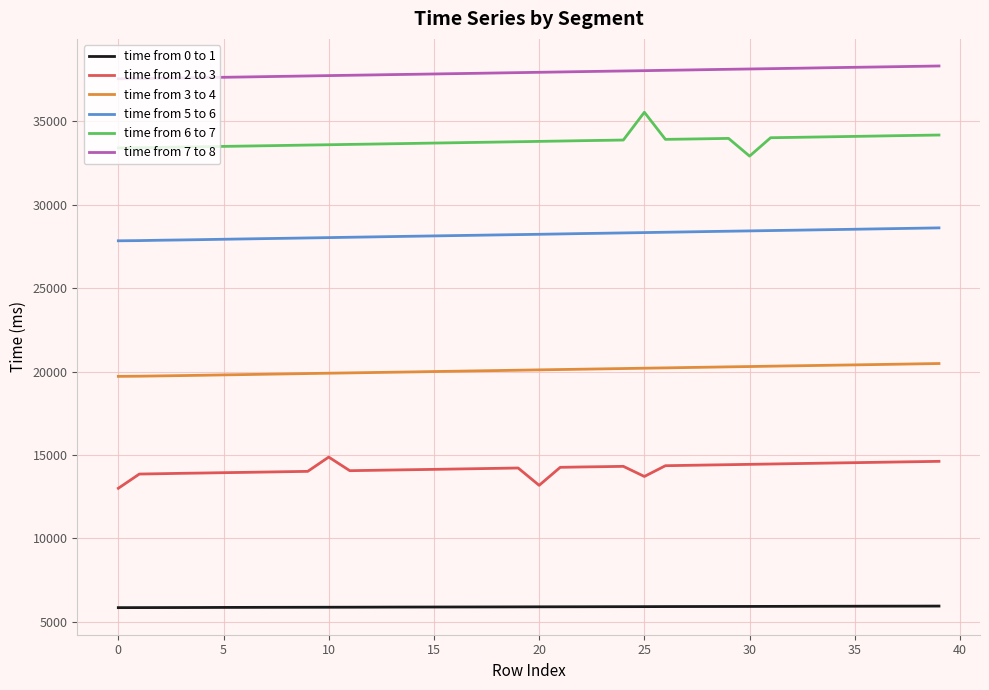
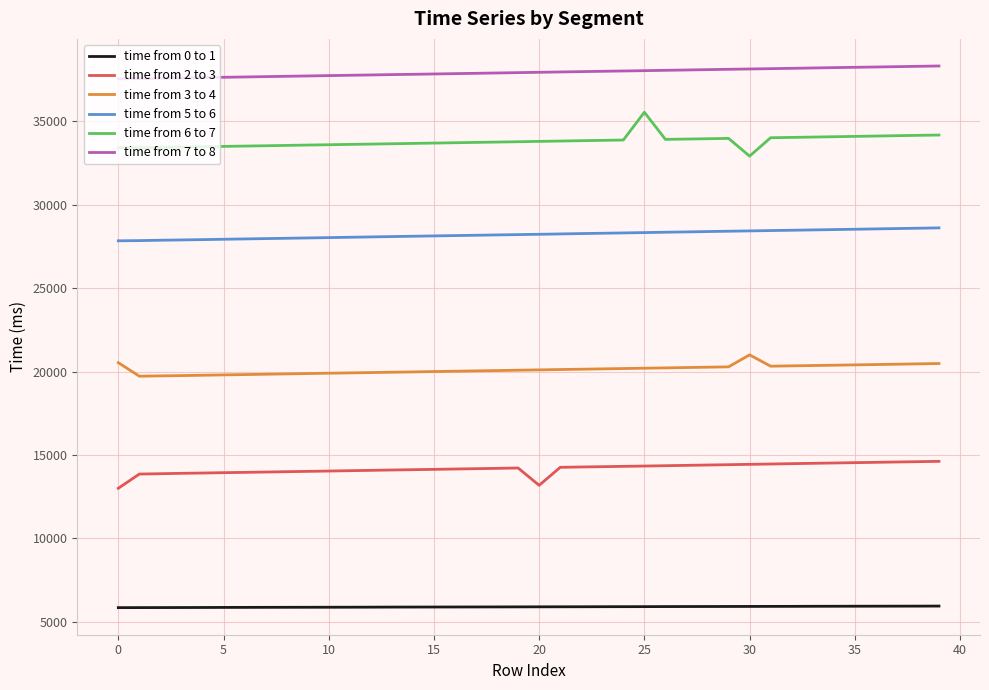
time from 3 to 4, 0: 19700 -> 20500
time from 2 to 3, 10: 14900 -> 14000
time from 2 to 3, 25: 13700 -> 14300
time from 3 to 4, 30: 20300 -> 21000
